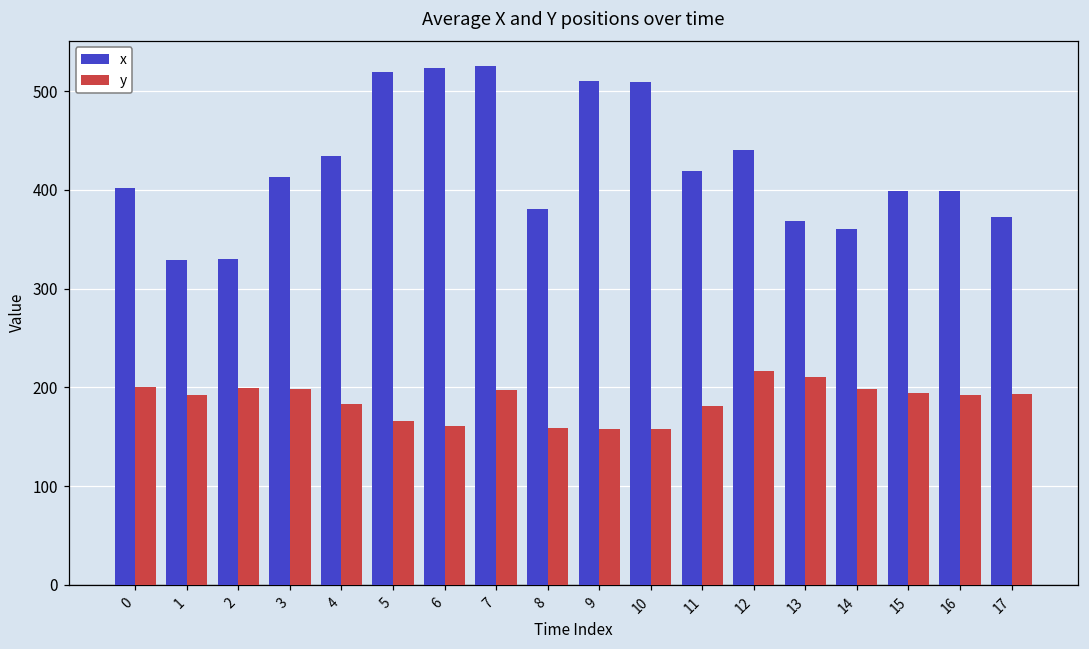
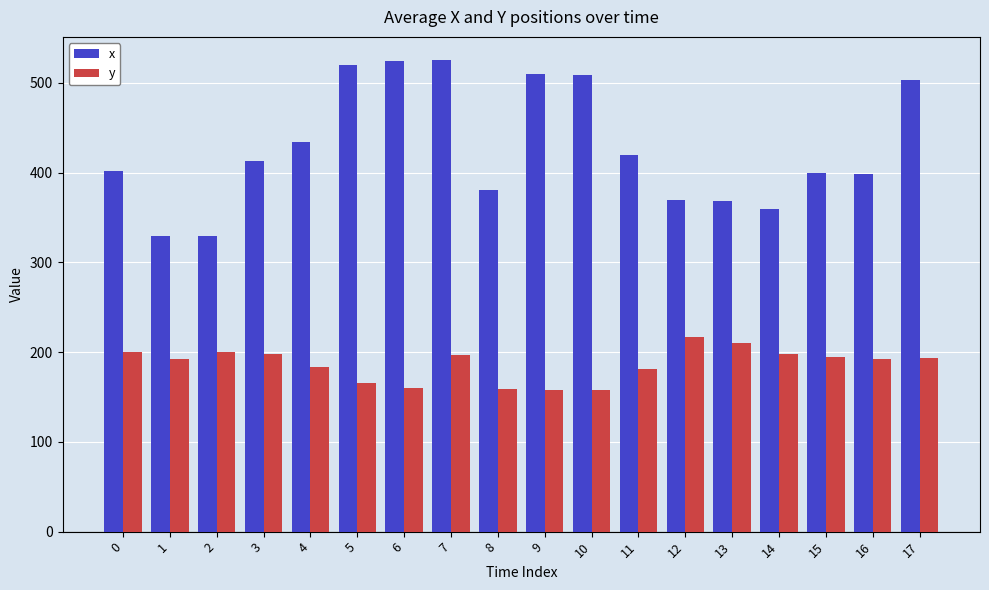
x, 12: 440 -> 370
x, 17: 370 -> 500
